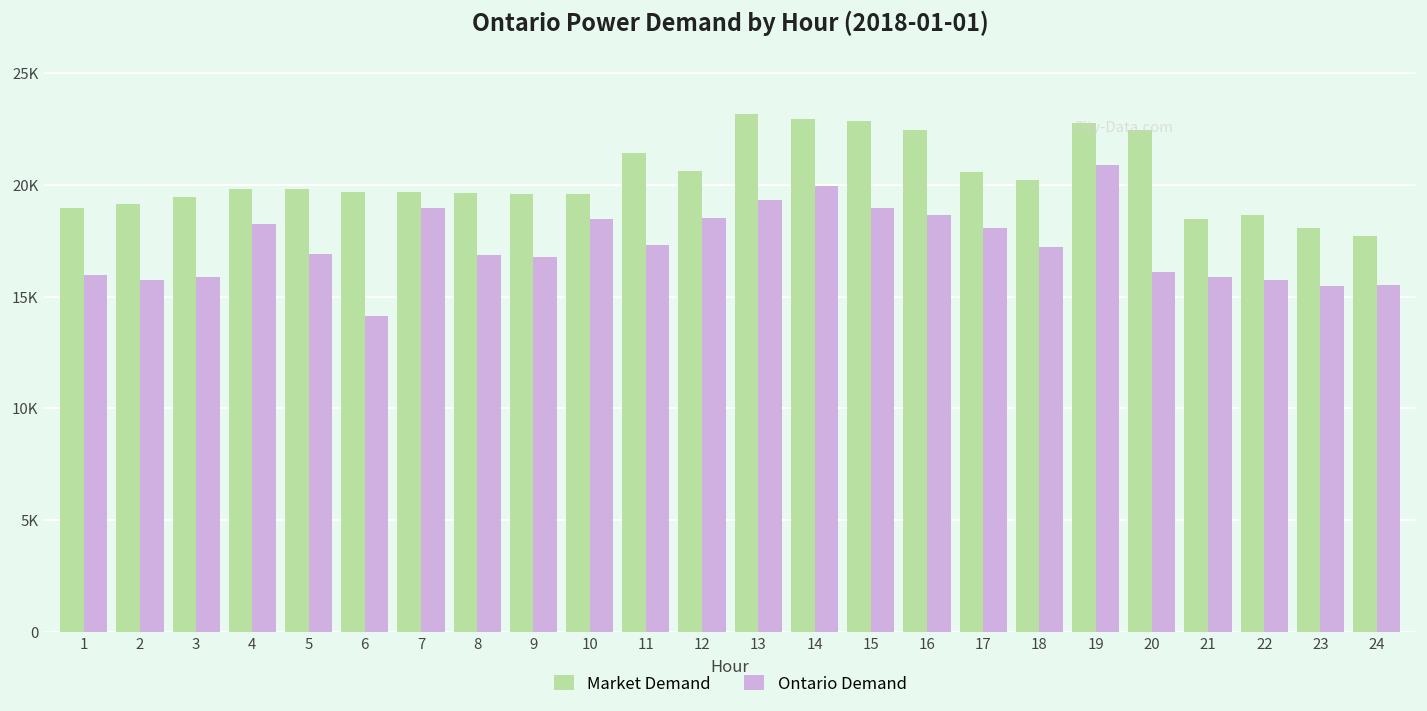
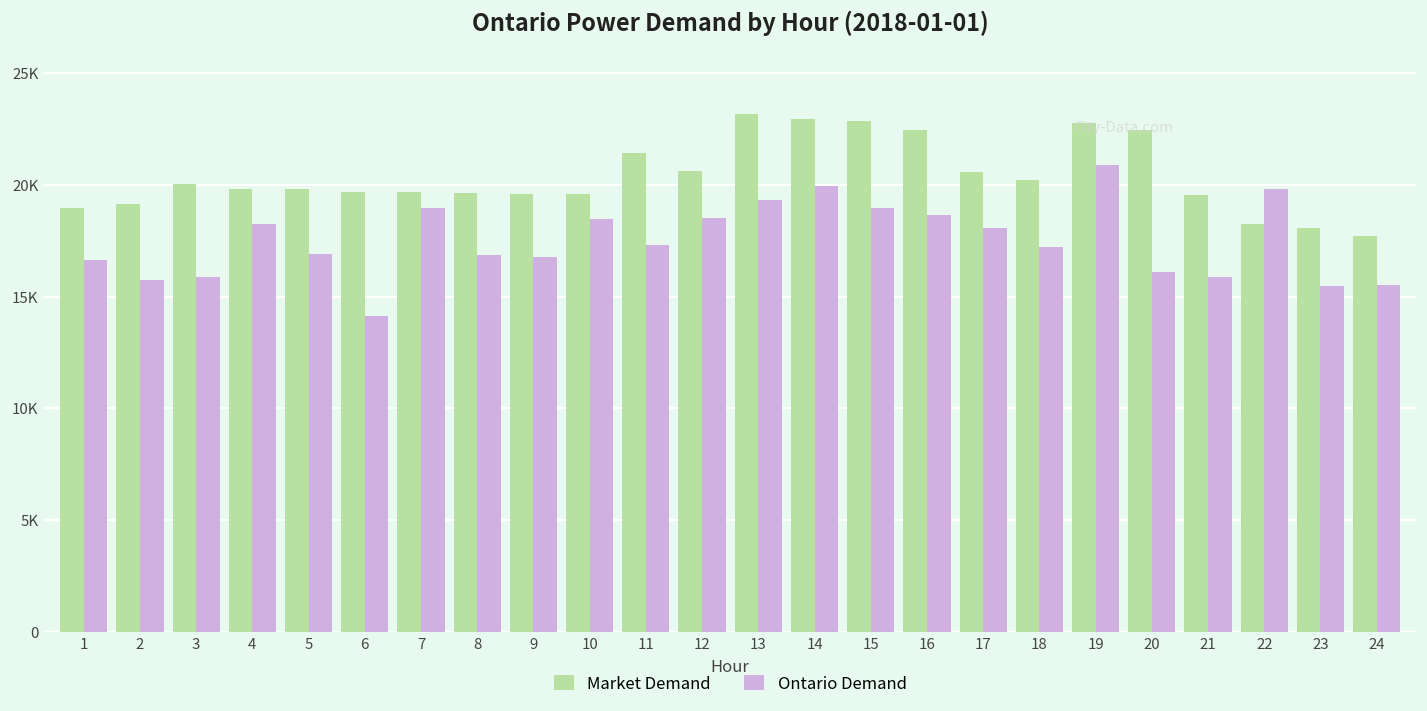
Ontario Demand, 1: 16000 -> 16600
Market Demand, 3: 19500 -> 20000
Market Demand, 21: 18500 -> 19600
Market Demand, 22: 18700 -> 18200
Ontario Demand, 22: 15700 -> 19800
